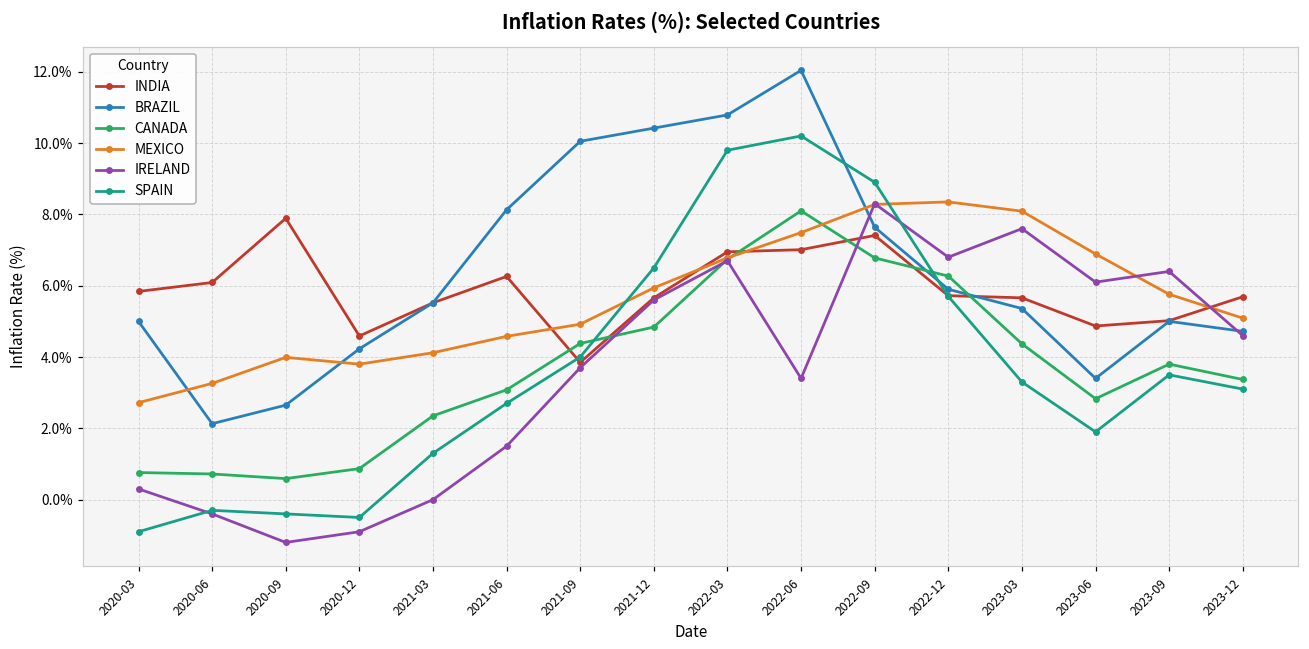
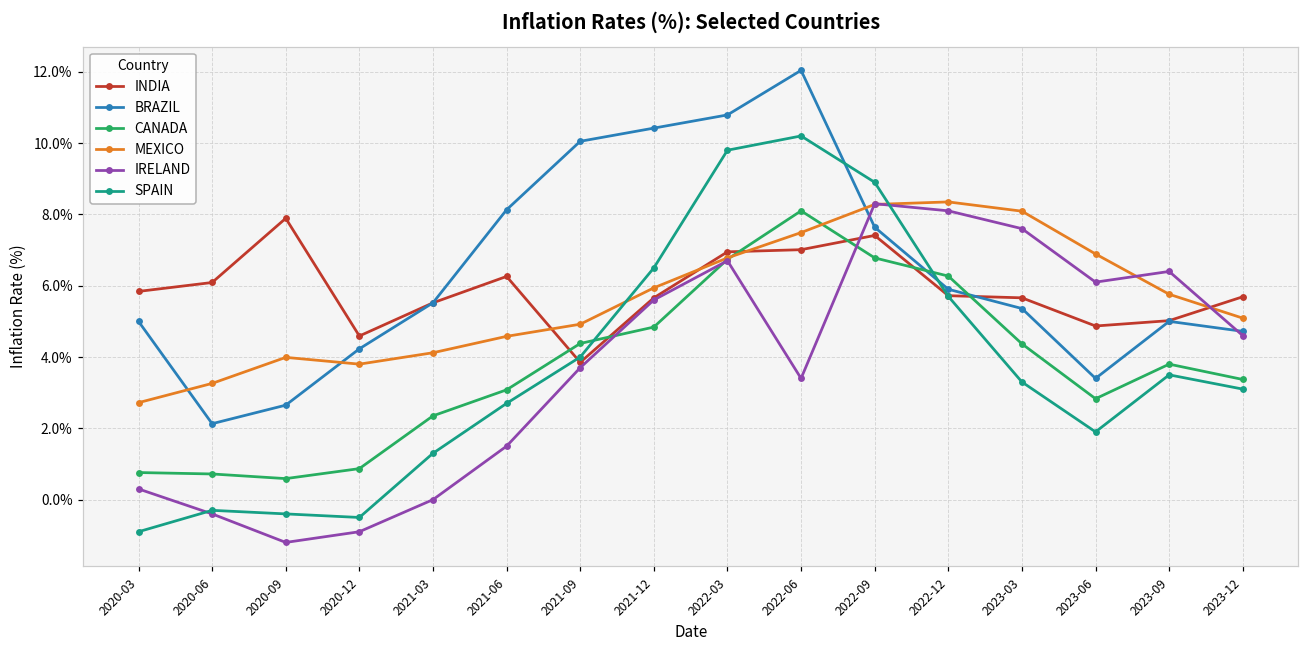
IRELAND, 2022-12: 6.8% -> 8.1%
